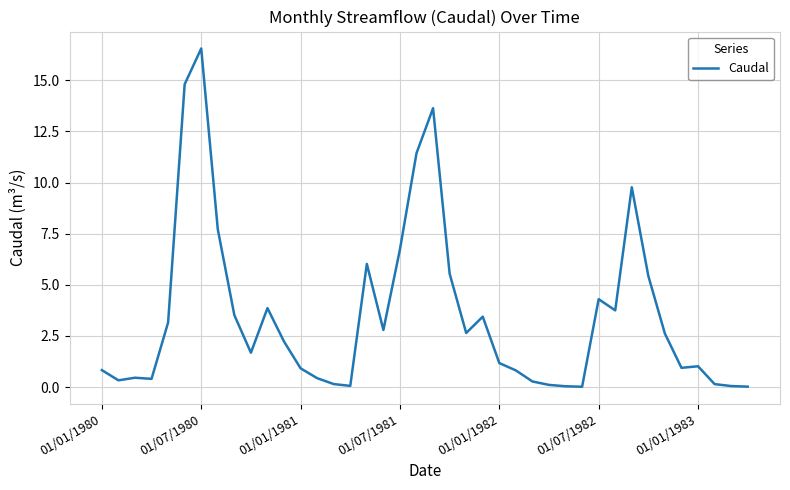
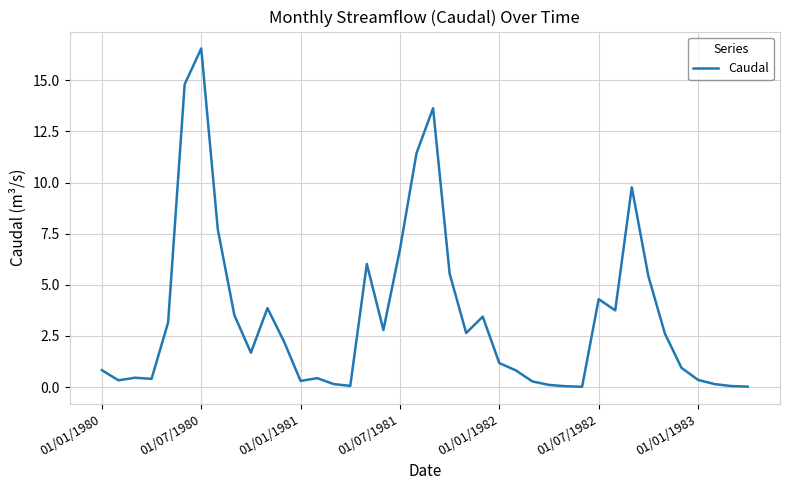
01/01/1981: 0.9 -> 0.3
01/01/1983: 1.0 -> 0.3
